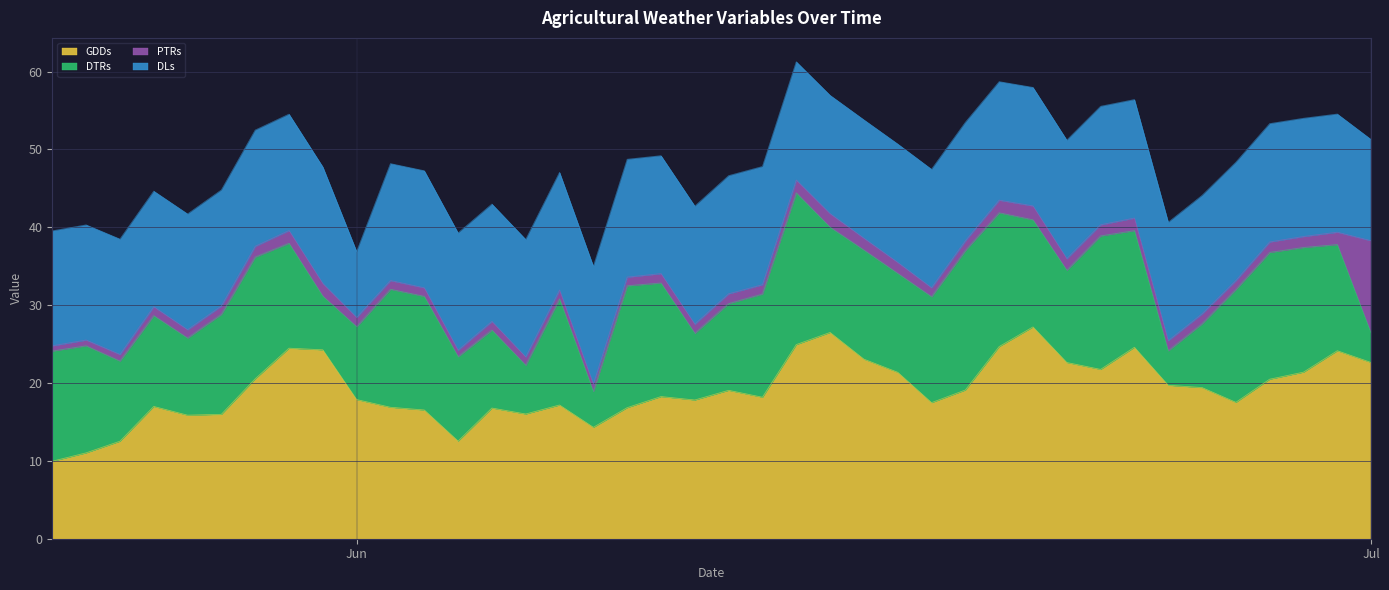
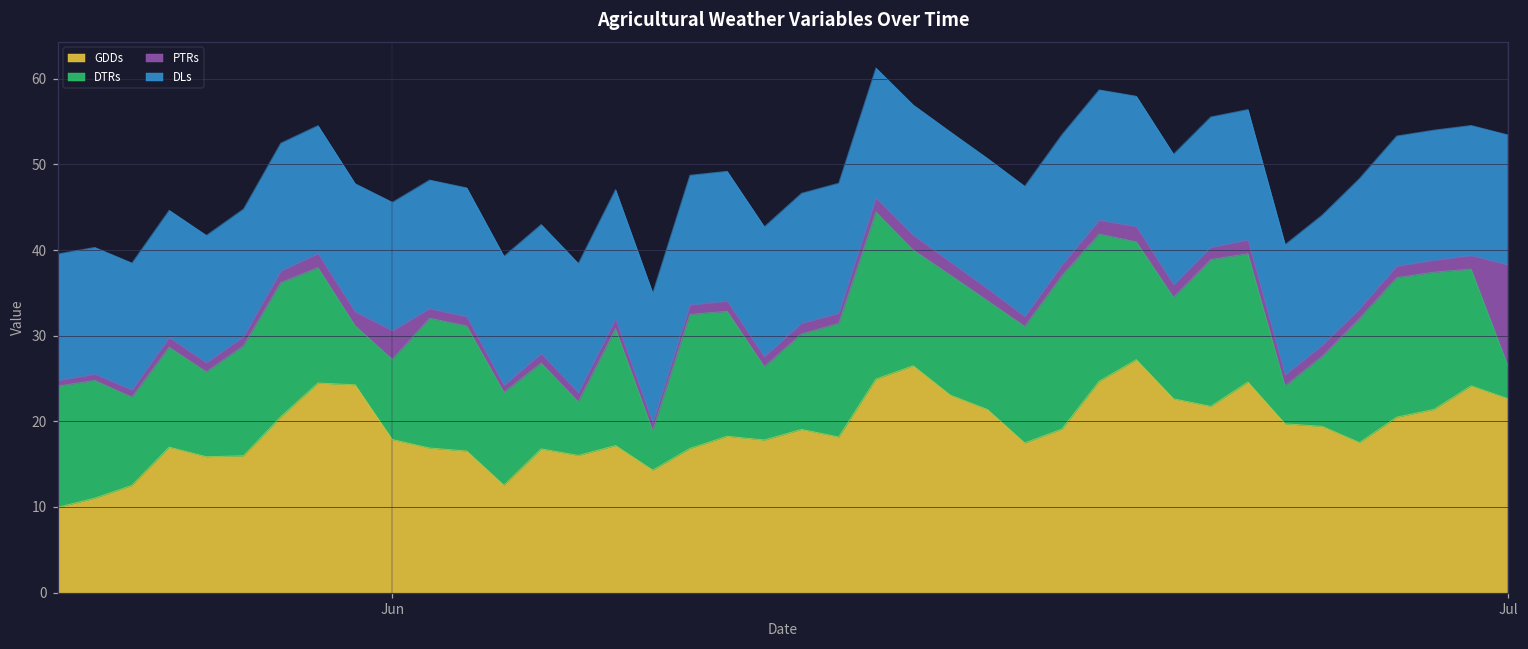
PTRs, Jun: 1 -> 3
DLs, Jun: 8 -> 15
DLs, Jul: 13 -> 15
